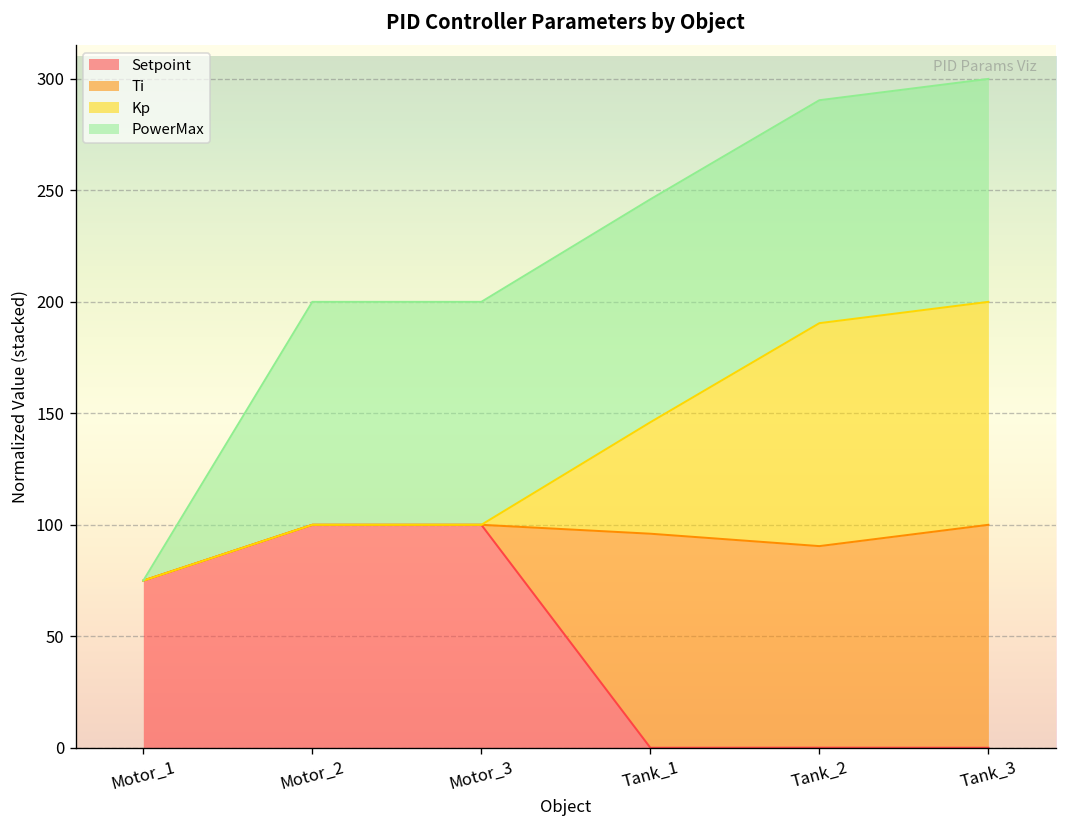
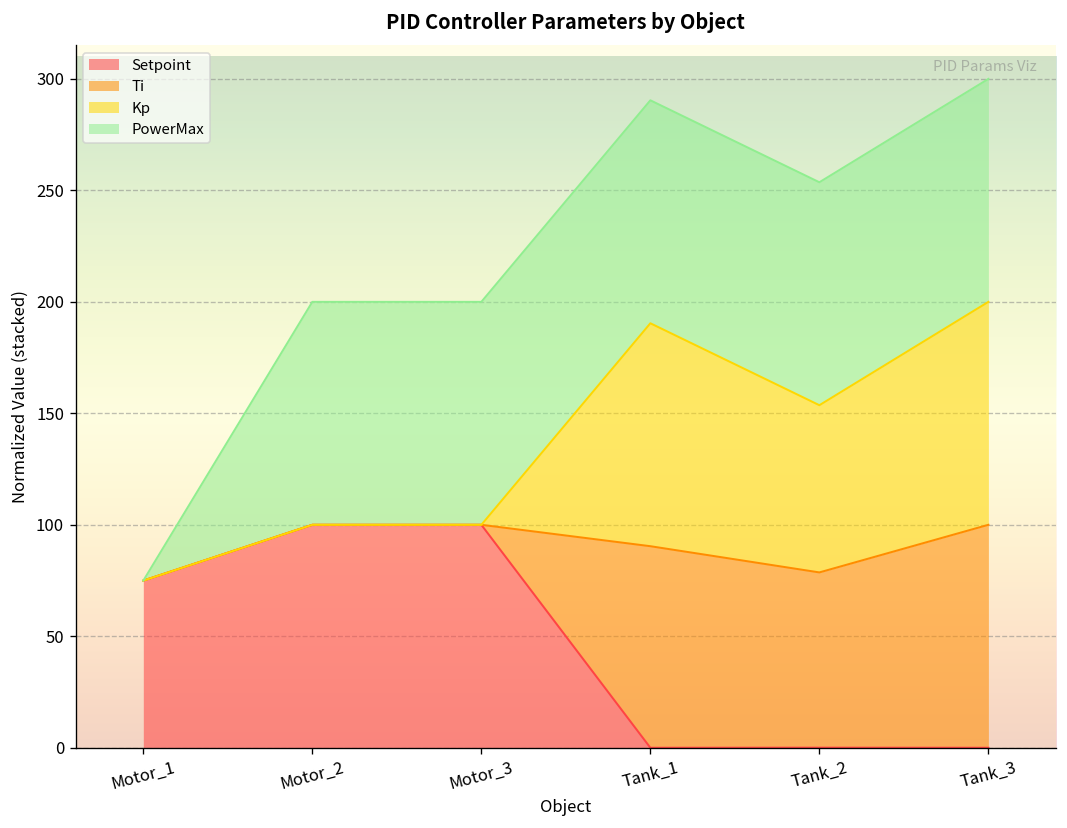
Ti, Tank_1: 96 -> 90
Kp, Tank_1: 50 -> 100
Ti, Tank_2: 90 -> 79
Kp, Tank_2: 100 -> 75
